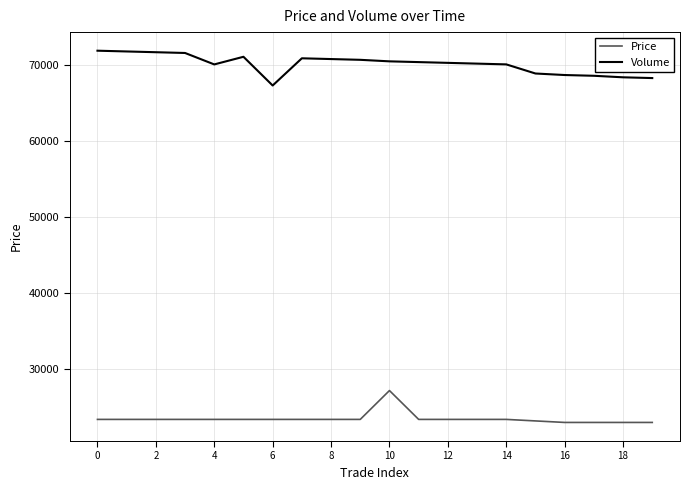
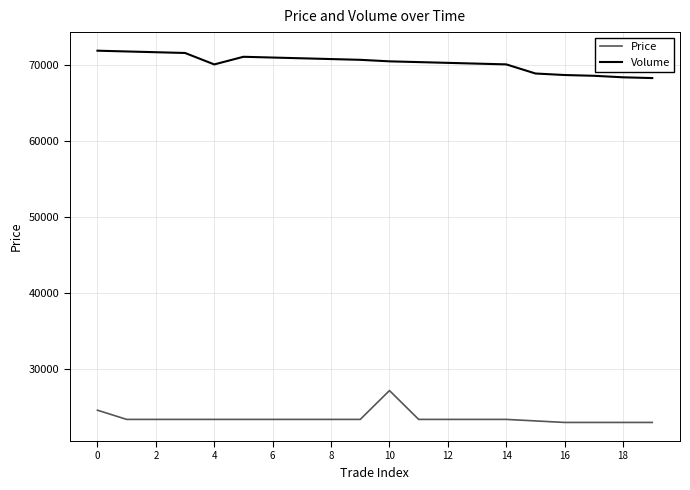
Price, 0: 23000 -> 25000
Volume, 6: 67000 -> 71000
